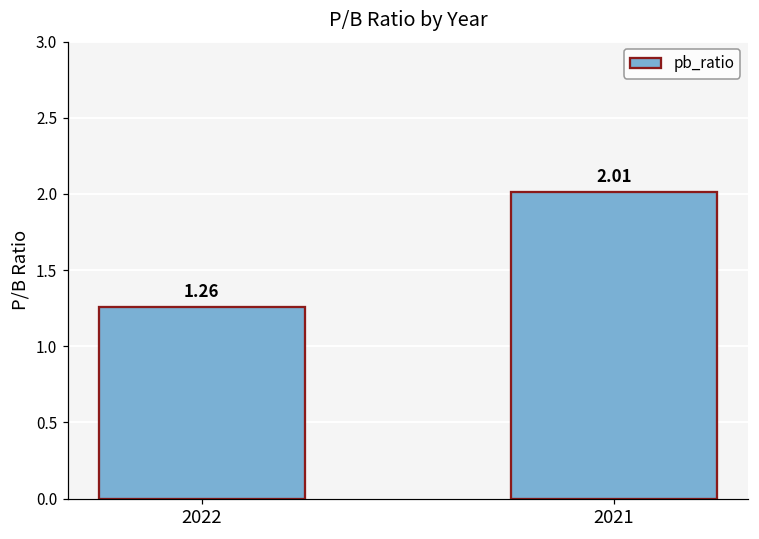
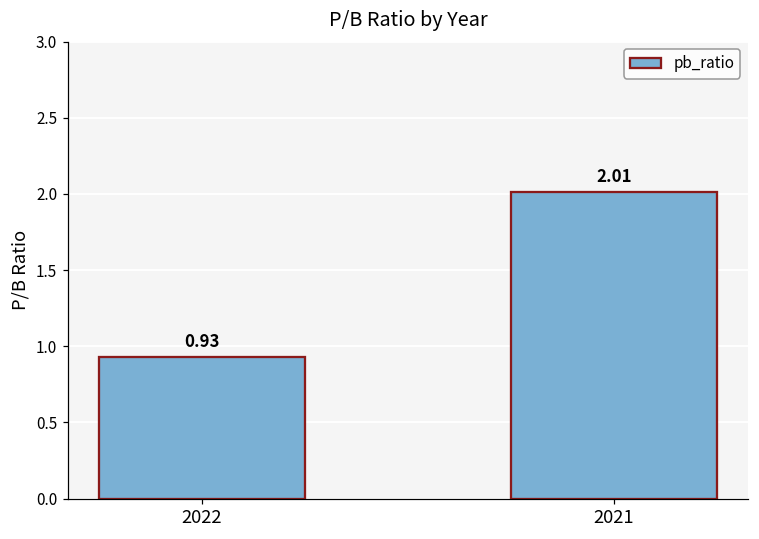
2022: 1.26 -> 0.93
